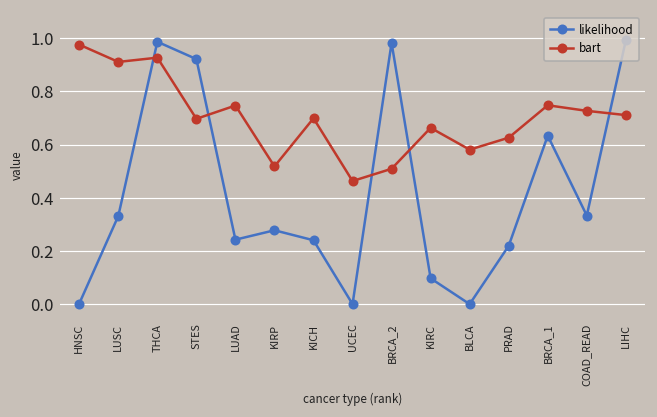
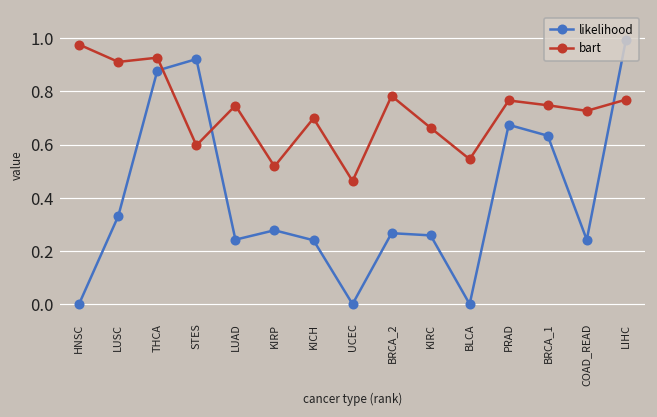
likelihood, THCA: 0.99 -> 0.88
bart, STES: 0.70 -> 0.60
likelihood, BRCA_2: 0.98 -> 0.27
bart, BRCA_2: 0.51 -> 0.78
likelihood, KIRC: 0.10 -> 0.26
bart, BLCA: 0.58 -> 0.55
likelihood, PRAD: 0.22 -> 0.67
bart, PRAD: 0.63 -> 0.77
likelihood, COAD_READ: 0.33 -> 0.24
bart, LIHC: 0.71 -> 0.77
